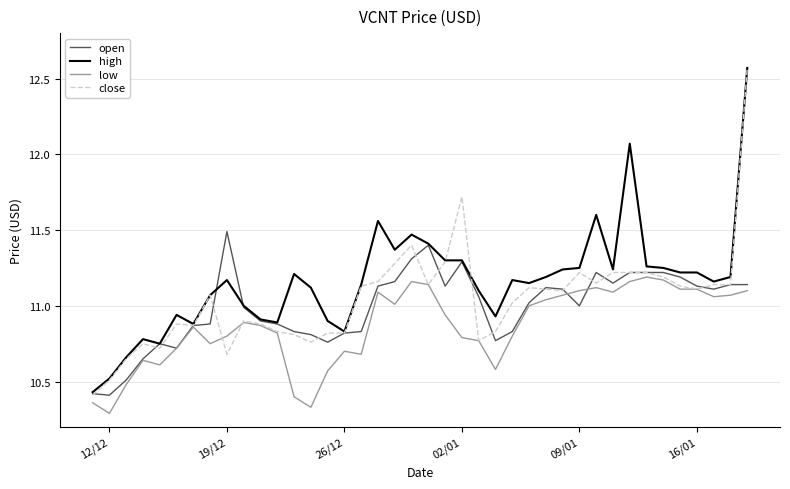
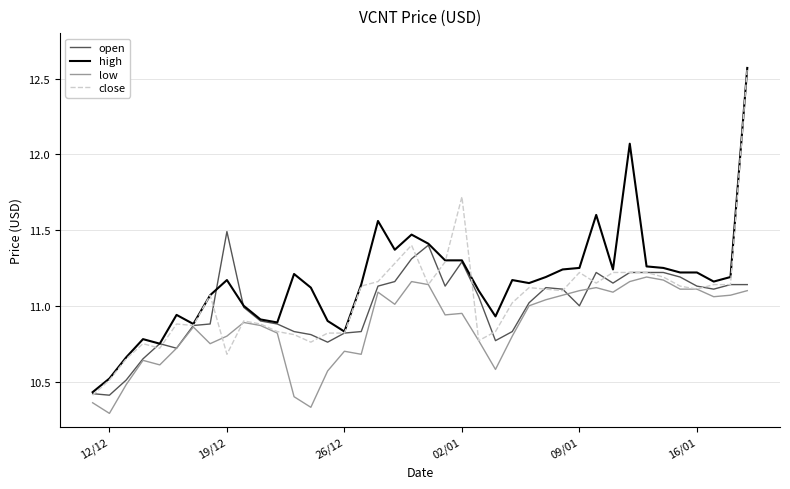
low, 02/01: 10.79 -> 10.95
